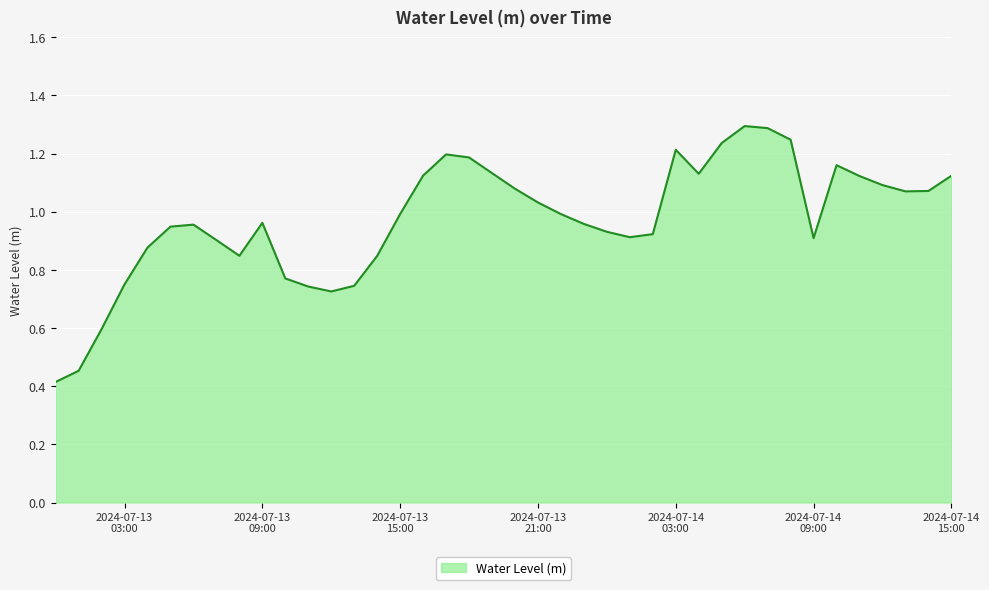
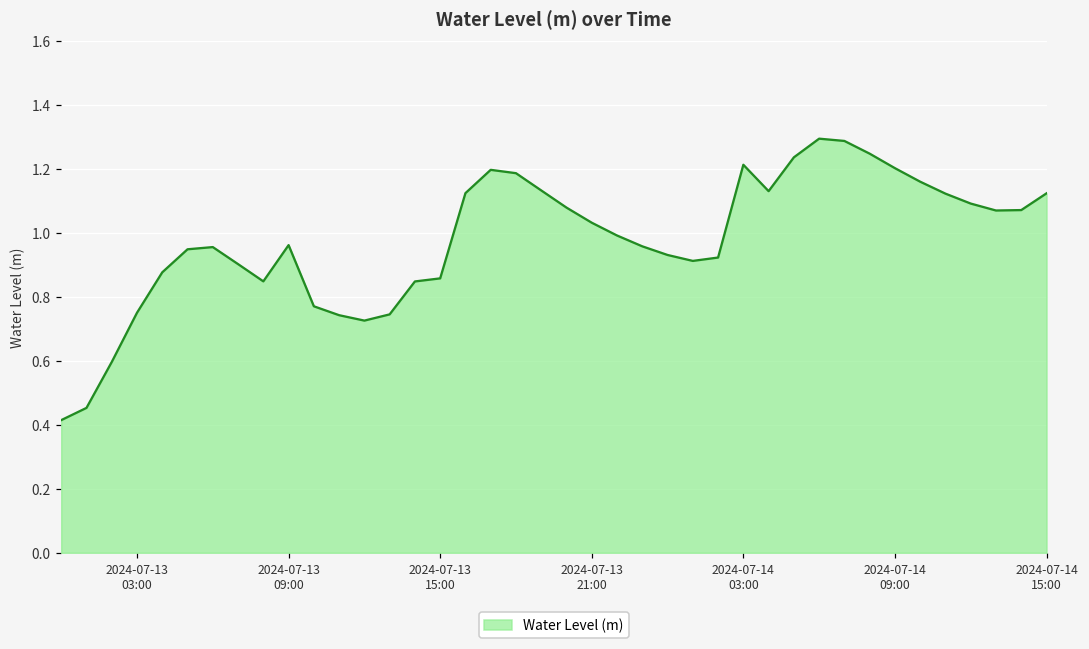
2024-07-13 15:00: 0.99 -> 0.86
2024-07-14 09:00: 0.91 -> 1.20
